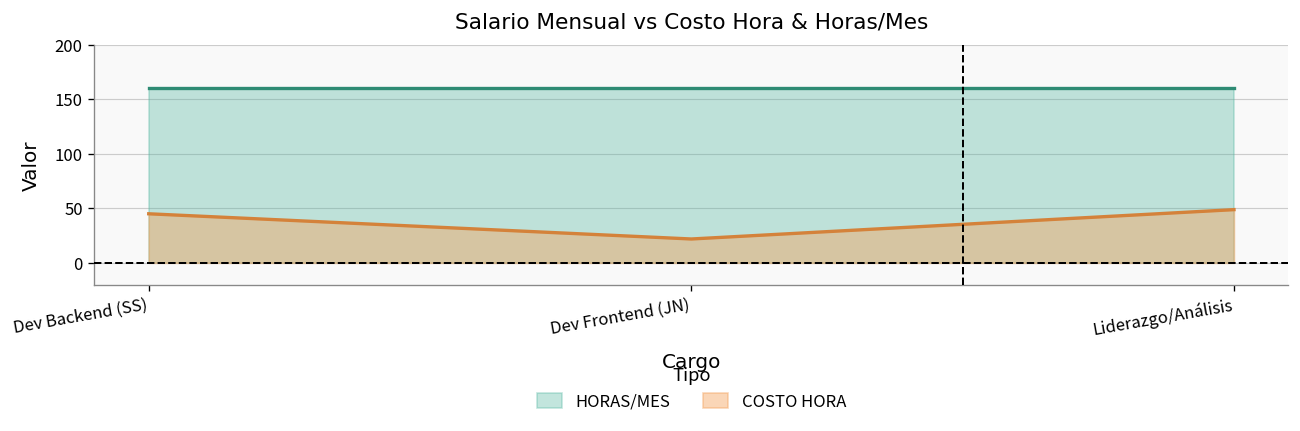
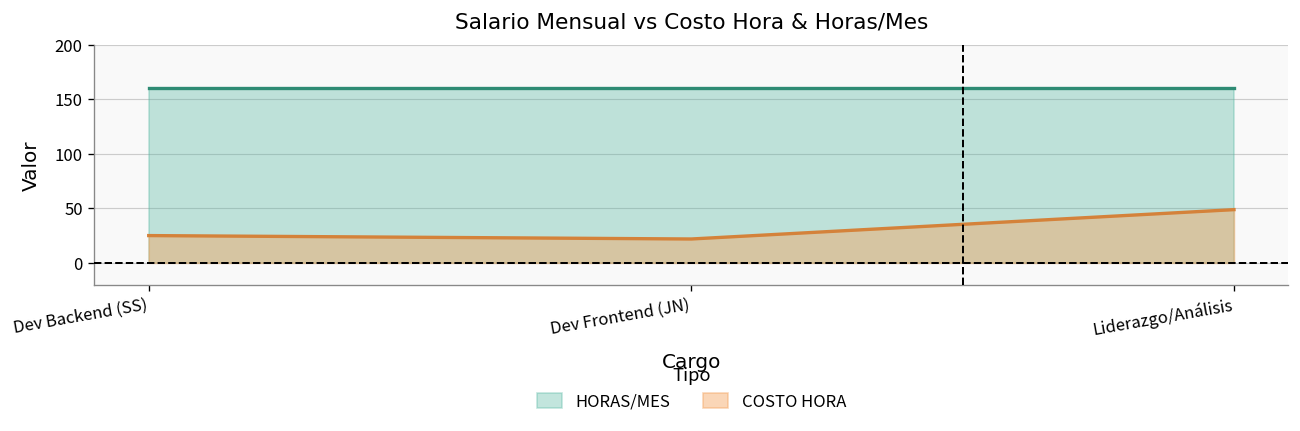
COSTO HORA, Dev Backend (SS): 50 -> 30
